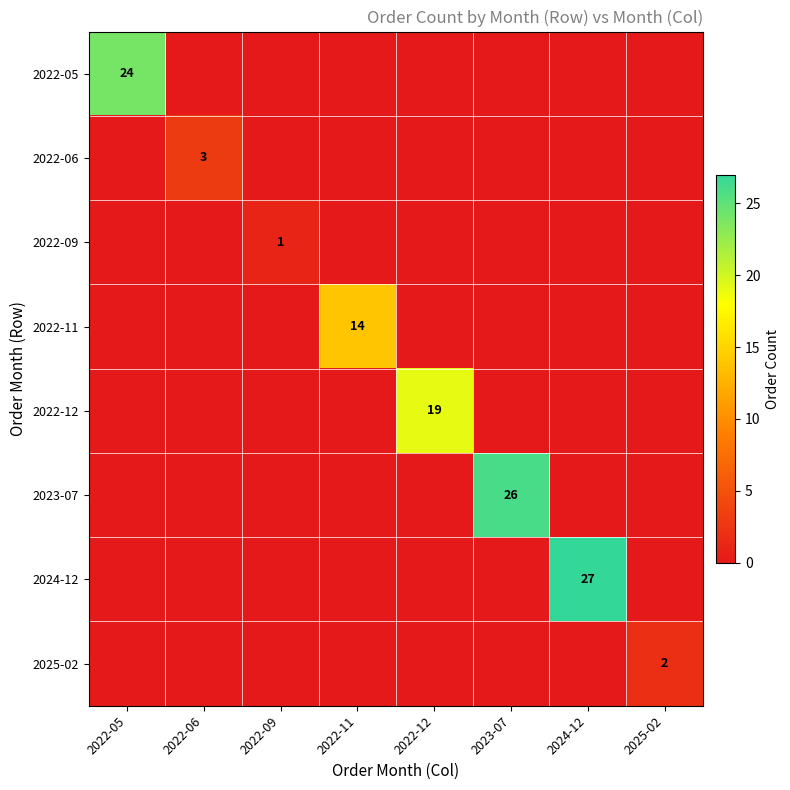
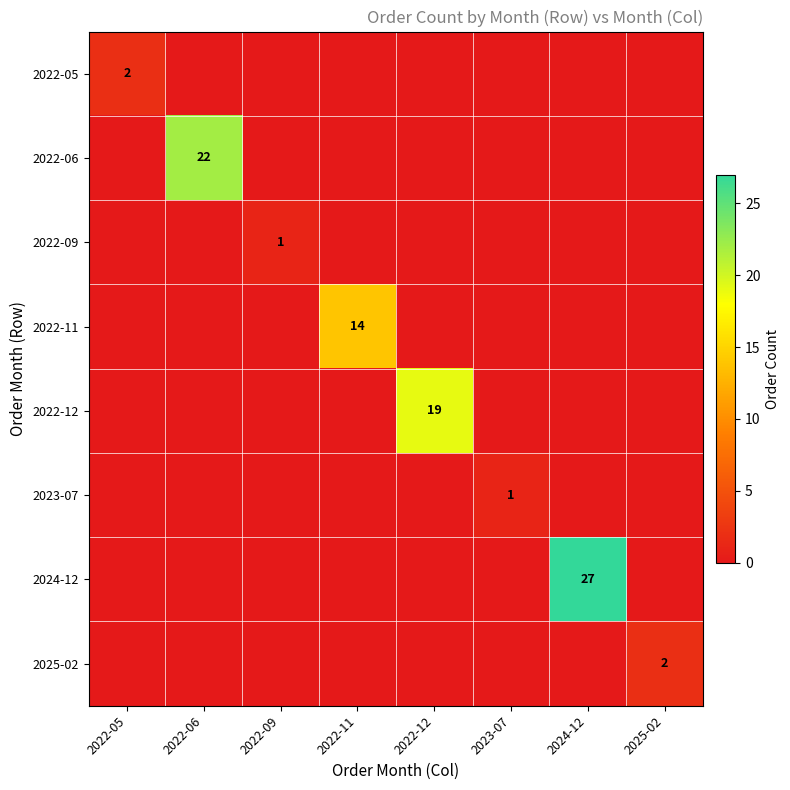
2022-05, 2022-05: 24 -> 2
2022-06, 2022-06: 3 -> 22
2023-07, 2023-07: 26 -> 1
